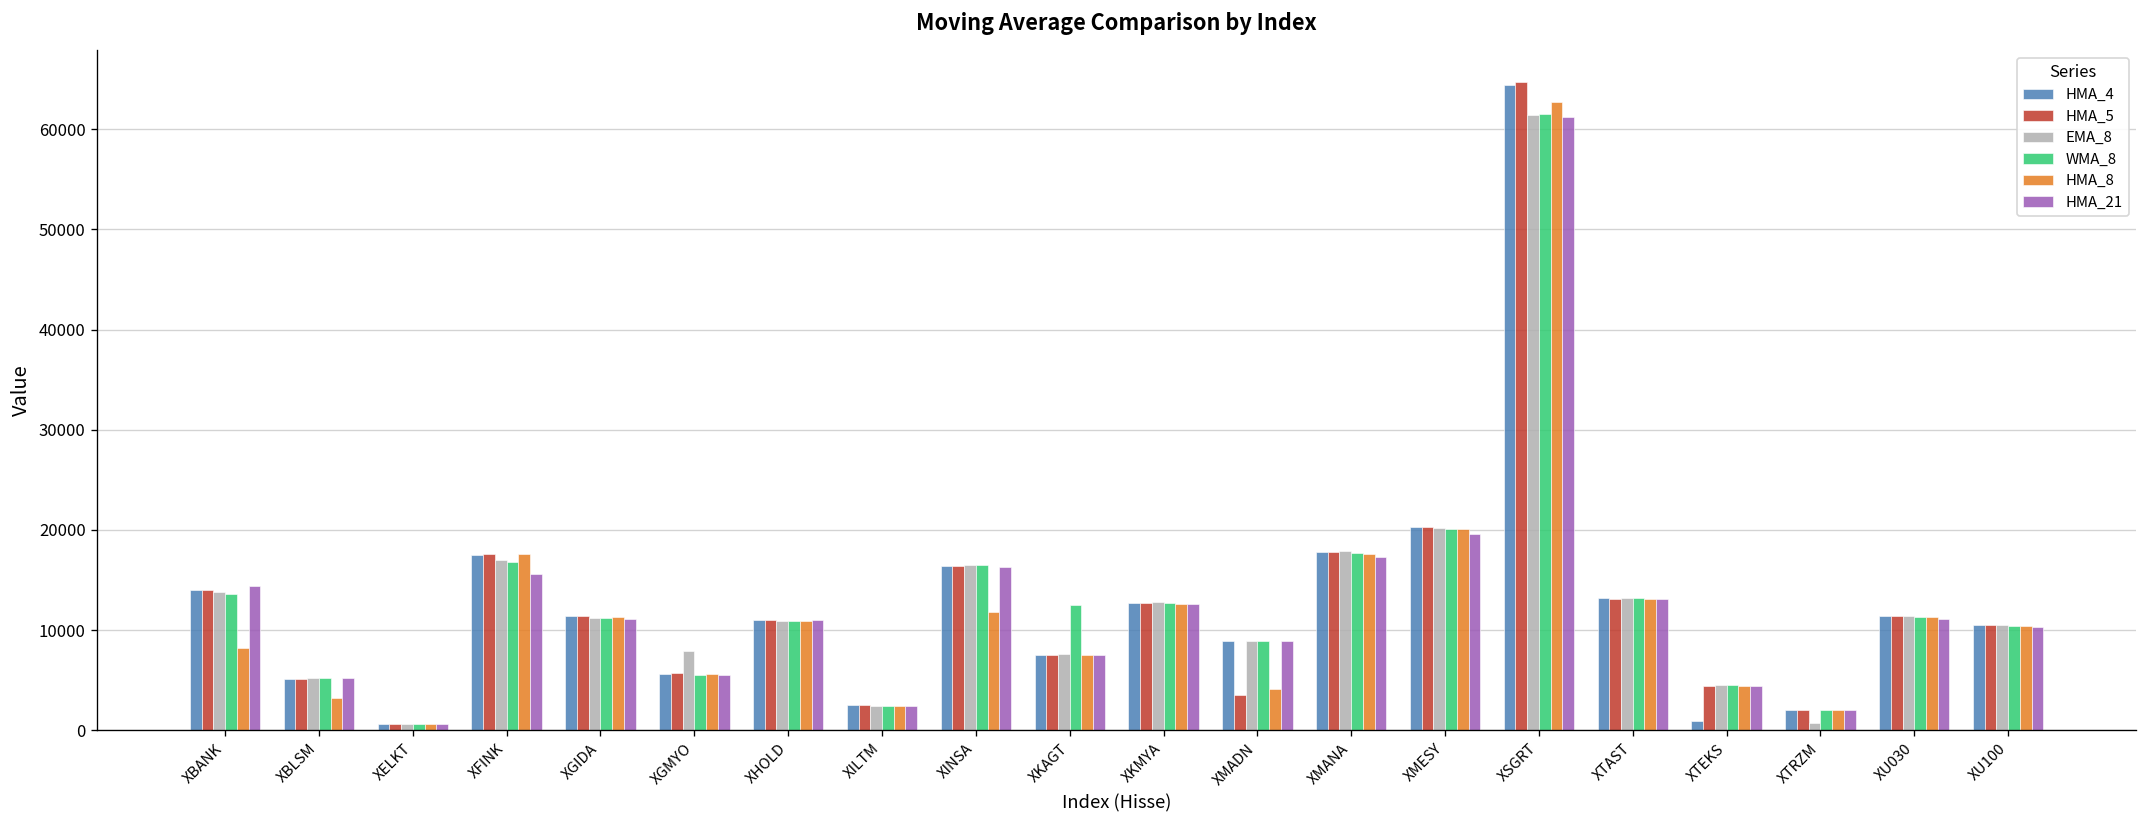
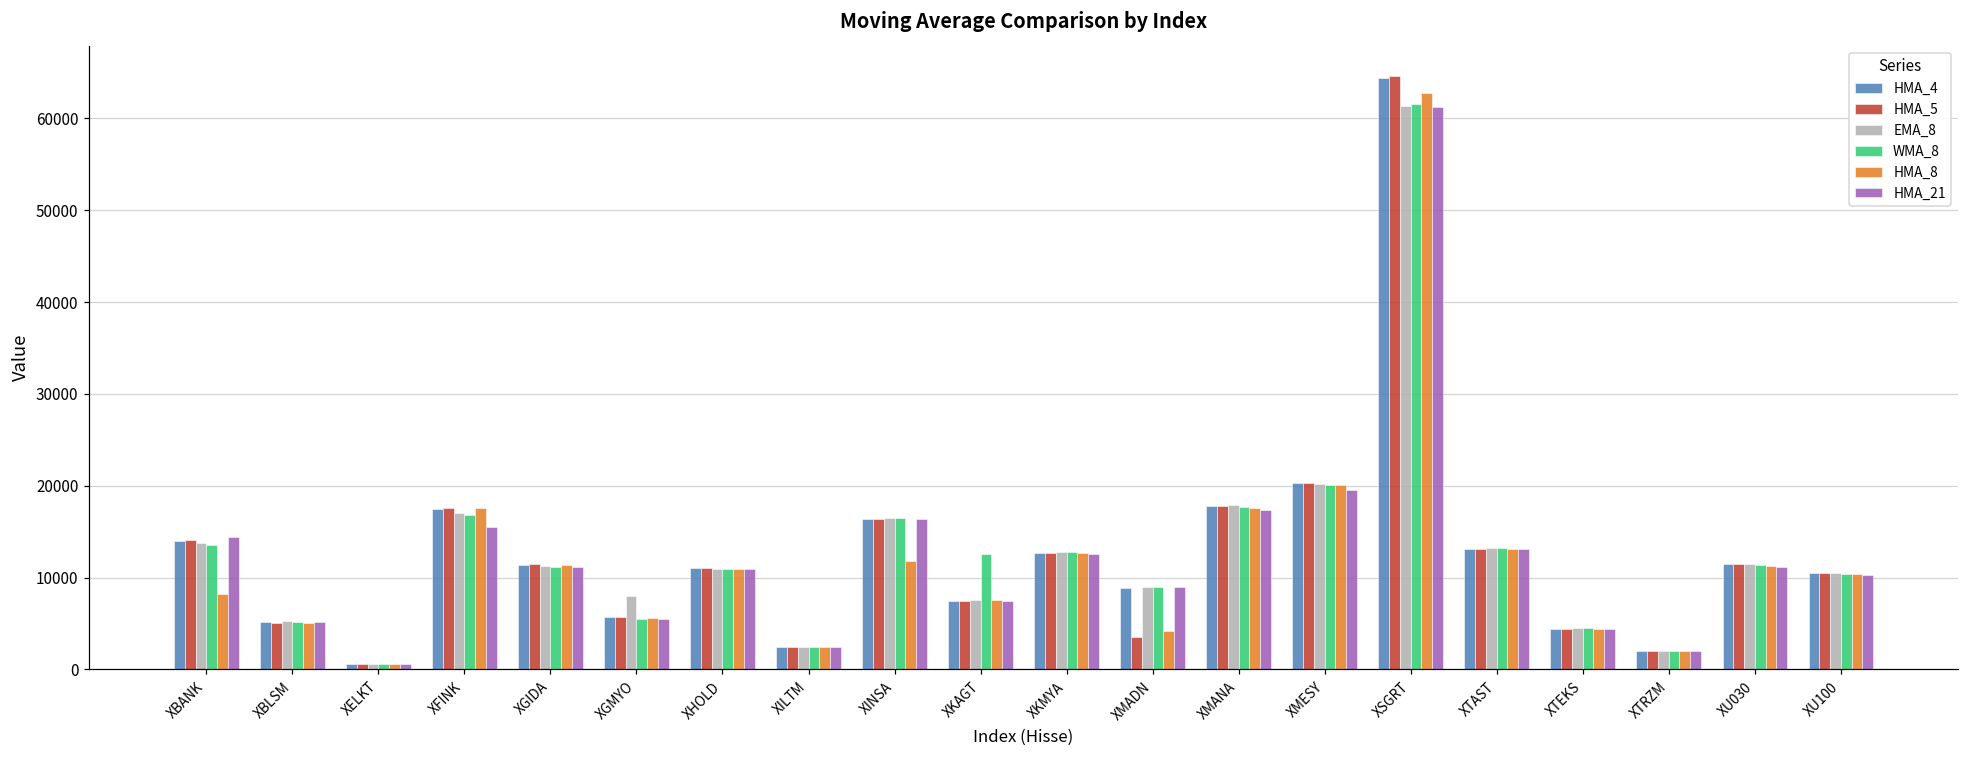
HMA_8, XBLSM: 3000 -> 5000
HMA_4, XTEKS: 1000 -> 4000
EMA_8, XTRZM: 1000 -> 2000
